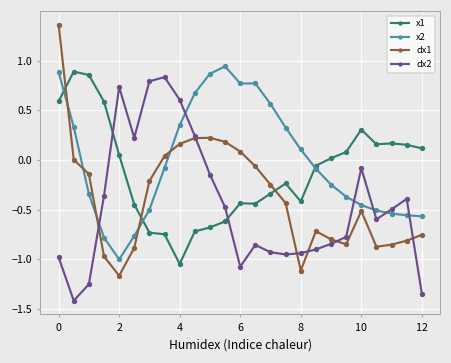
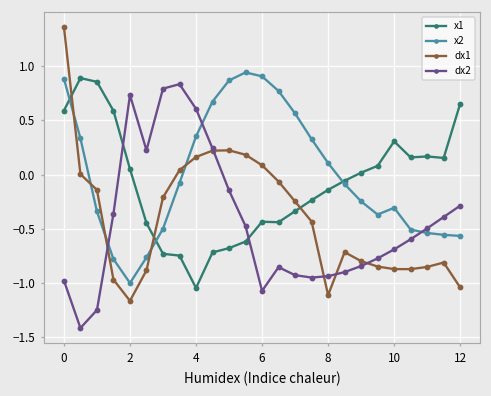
x2, 6: 0.8 -> 0.9
x1, 8: -0.4 -> -0.1
x2, 10: -0.5 -> -0.3
dx1, 10: -0.5 -> -0.9
dx2, 10: -0.1 -> -0.7
x1, 12: 0.1 -> 0.7
dx1, 12: -0.8 -> -1.0
dx2, 12: -1.3 -> -0.3
